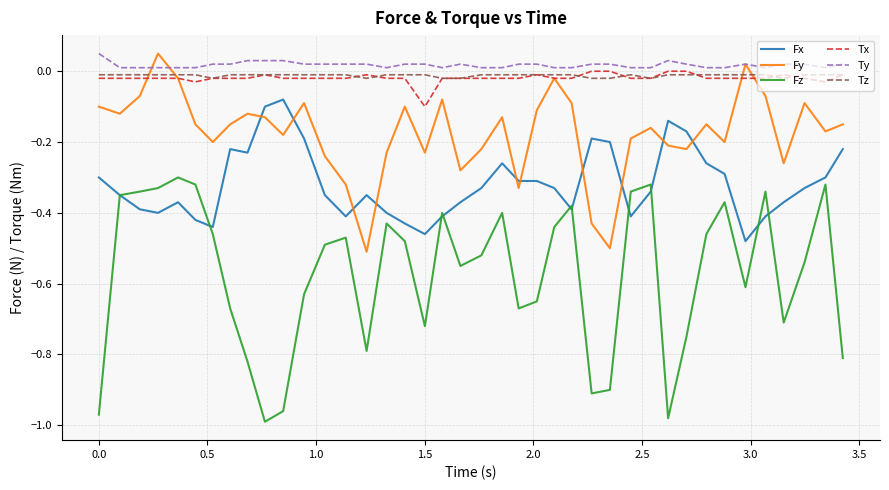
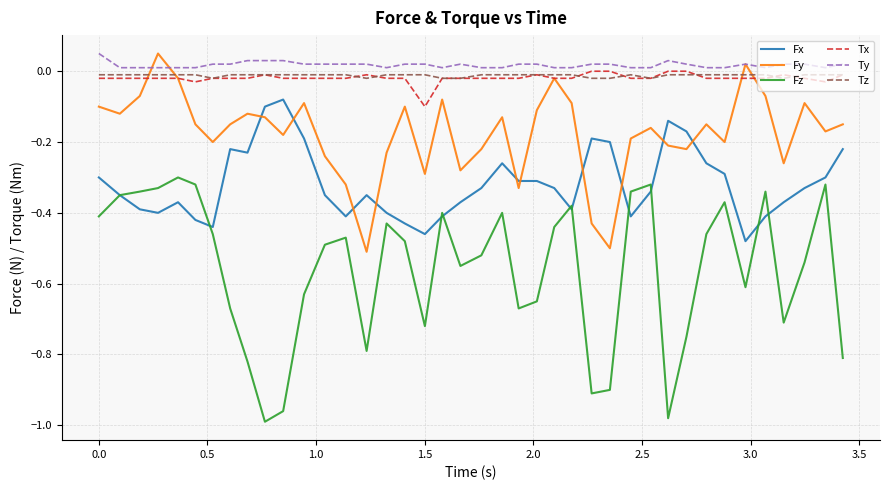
Fz, 0.0: -0.97 -> -0.41
Fy, 1.5: -0.23 -> -0.29
